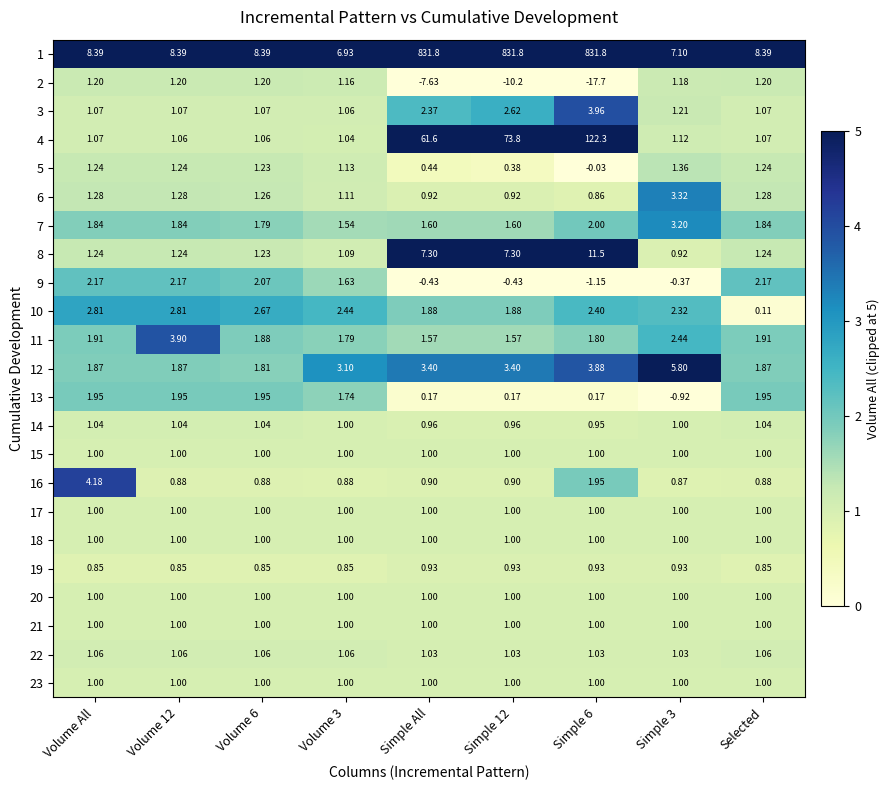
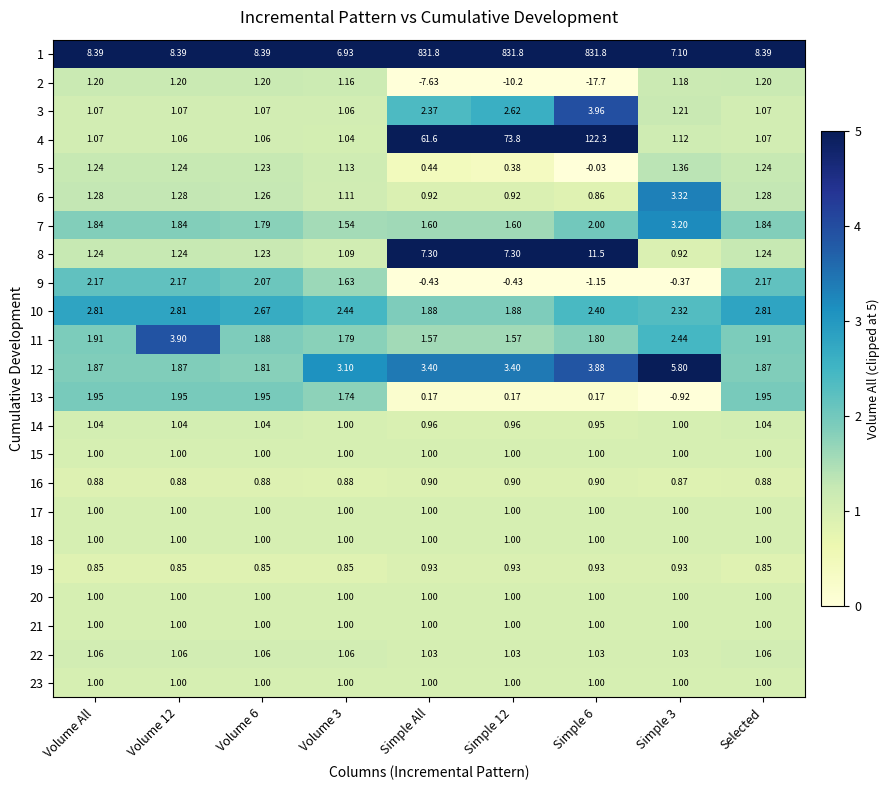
10, Selected: 0.11 -> 2.81
16, Volume All: 4.18 -> 0.88
16, Simple 6: 1.95 -> 0.90
